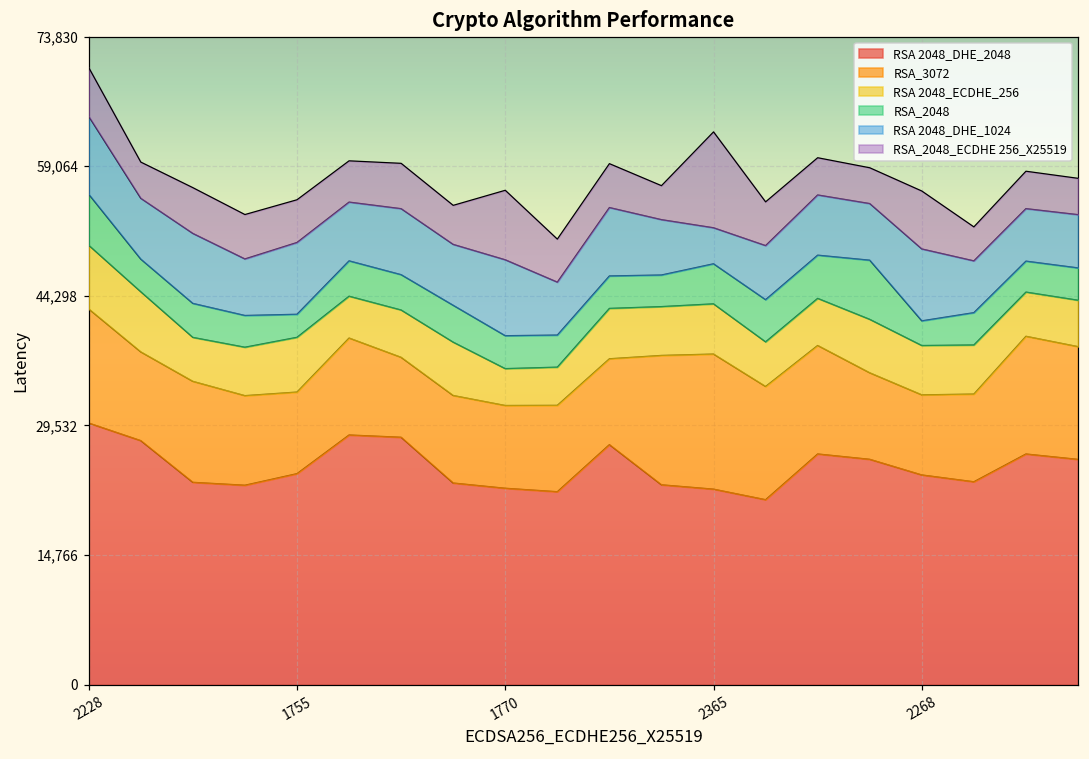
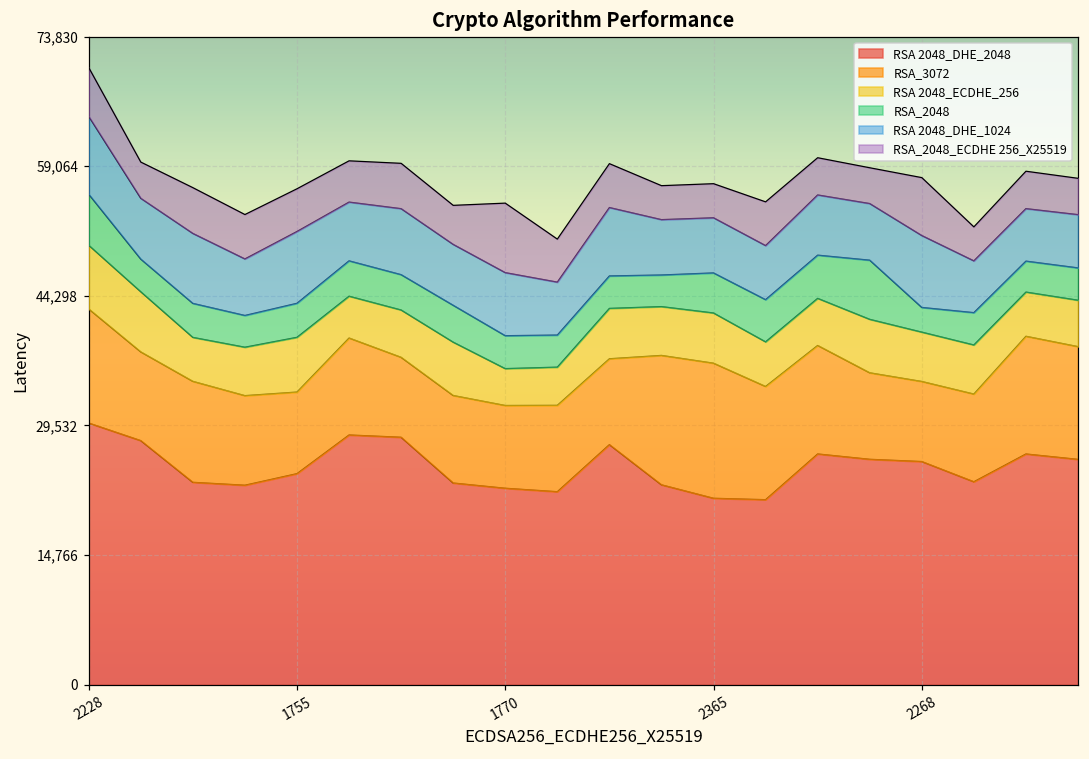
RSA_2048, 1755: 3,000 -> 4,000
RSA 2048_DHE_1024, 1770: 9,000 -> 7,000
RSA 2048_DHE_2048, 2365: 22,000 -> 21,000
RSA 2048_DHE_1024, 2365: 4,000 -> 6,000
RSA_2048_ECDHE 256_X25519, 2365: 11,000 -> 4,000
RSA 2048_DHE_2048, 2268: 24,000 -> 25,000
